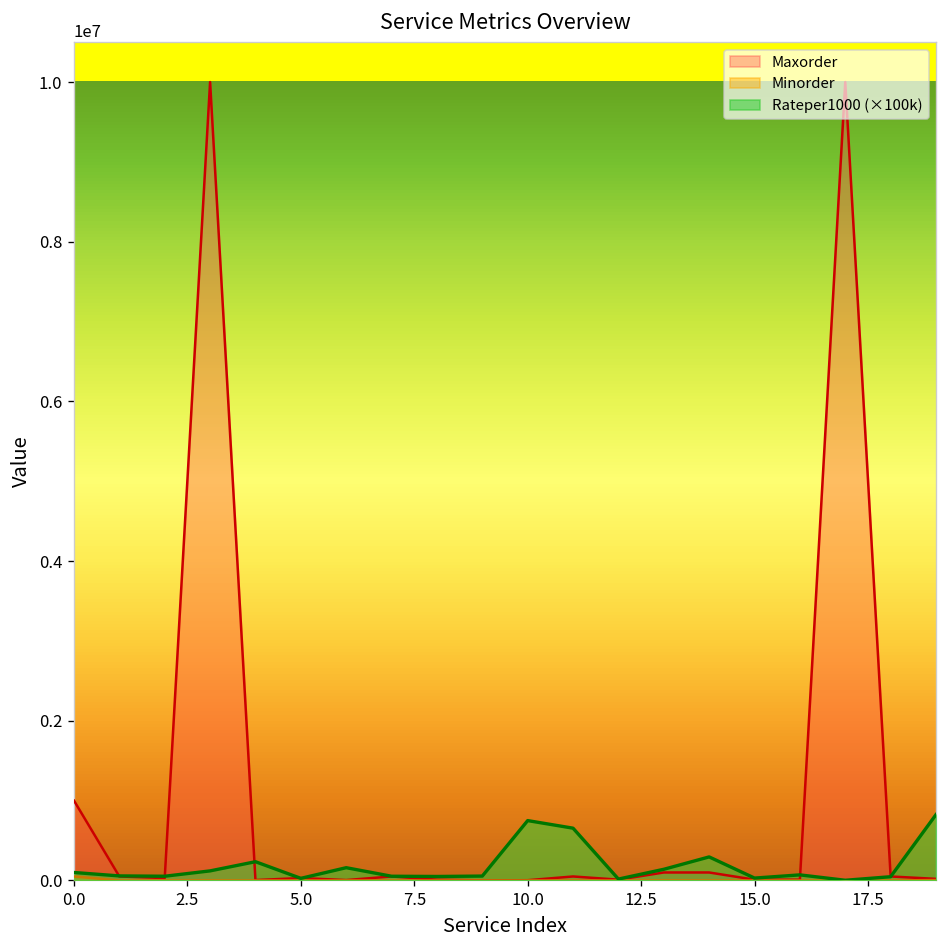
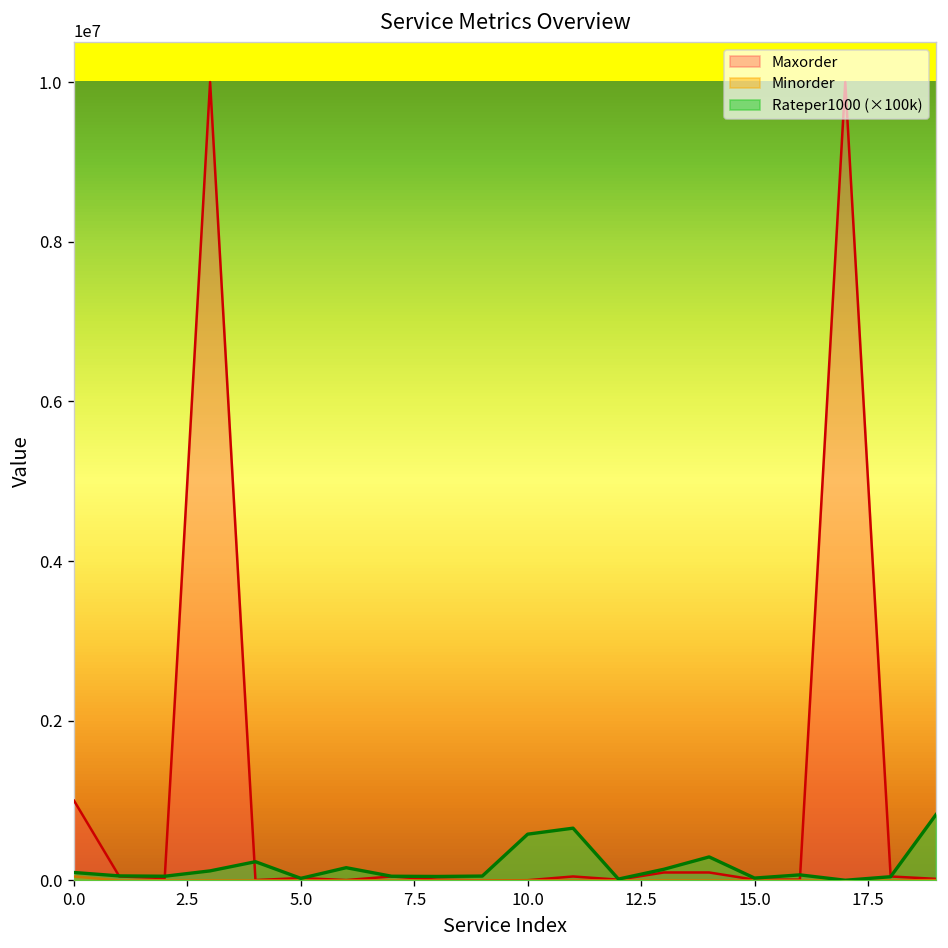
Rateper1000 (×100k), 10.0: 800000 -> 600000
